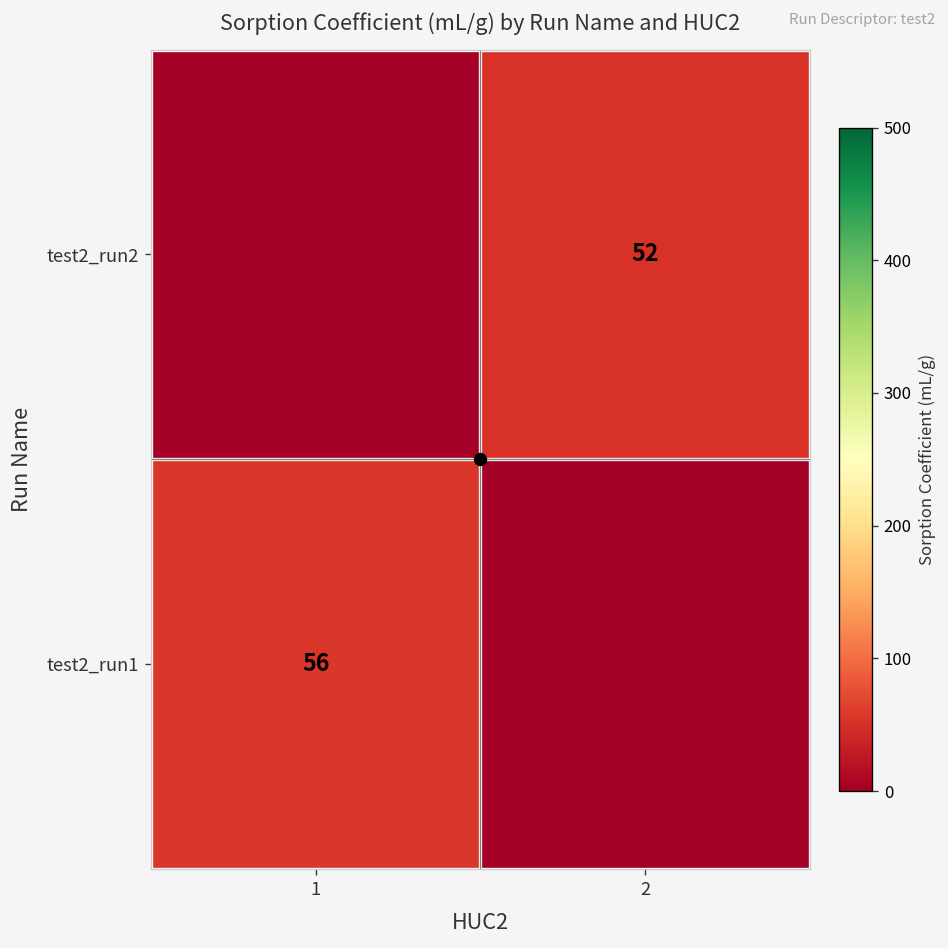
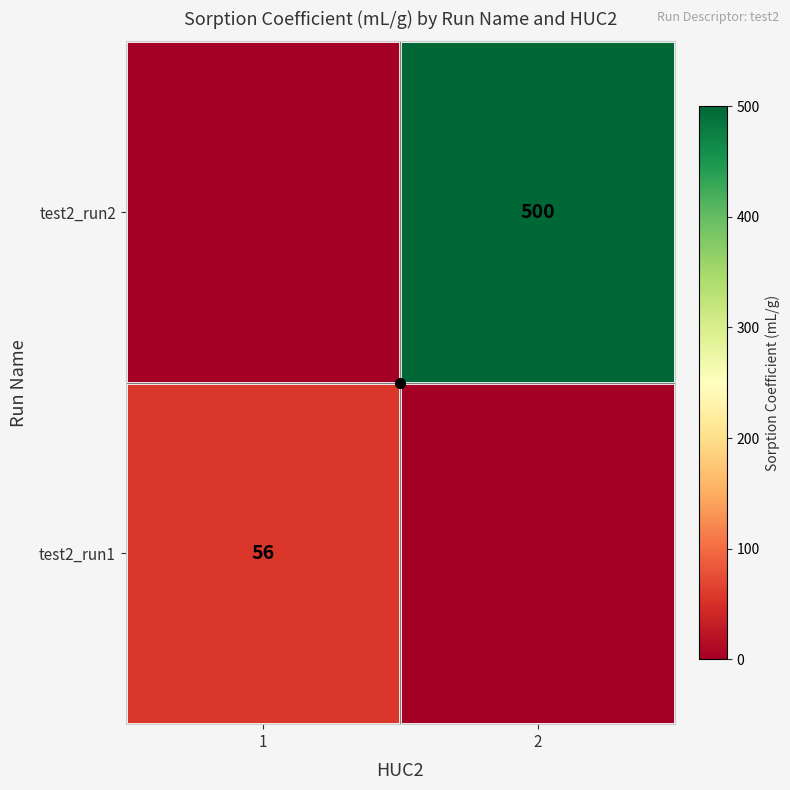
test2_run2, 2: 52 -> 500
